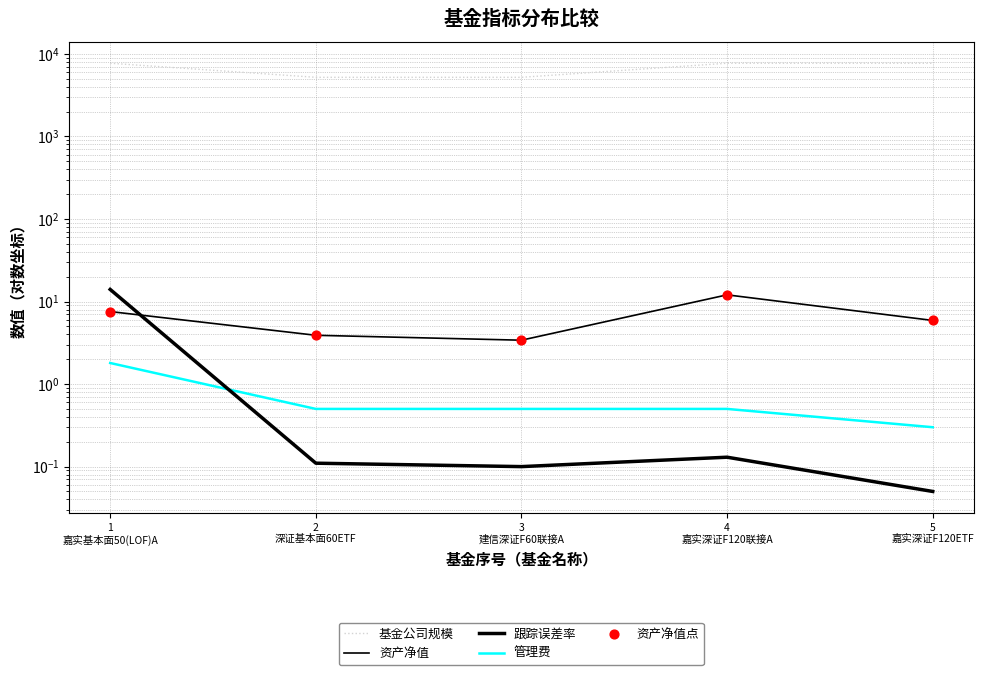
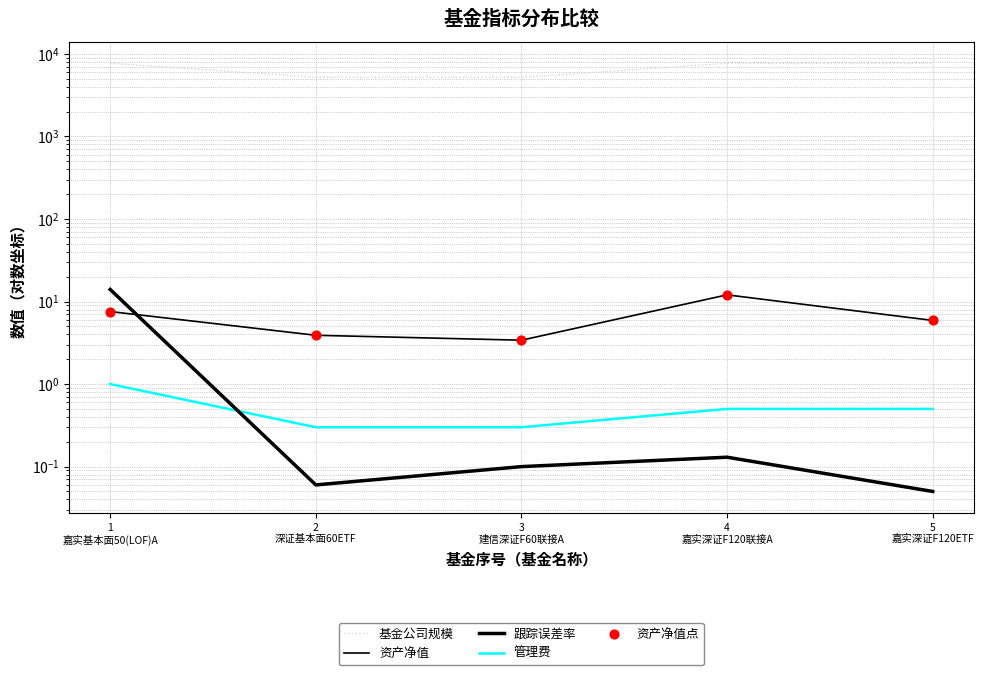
管理费, 1 嘉实基本面50(LOF)A: 1.8 -> 1.0
跟踪误差率, 2 深证基本面60ETF: 0.11 -> 0.06
管理费, 2 深证基本面60ETF: 0.5 -> 0.3
管理费, 3 建信深证F60联接A: 0.5 -> 0.3
管理费, 5 嘉实深证F120ETF: 0.3 -> 0.5
